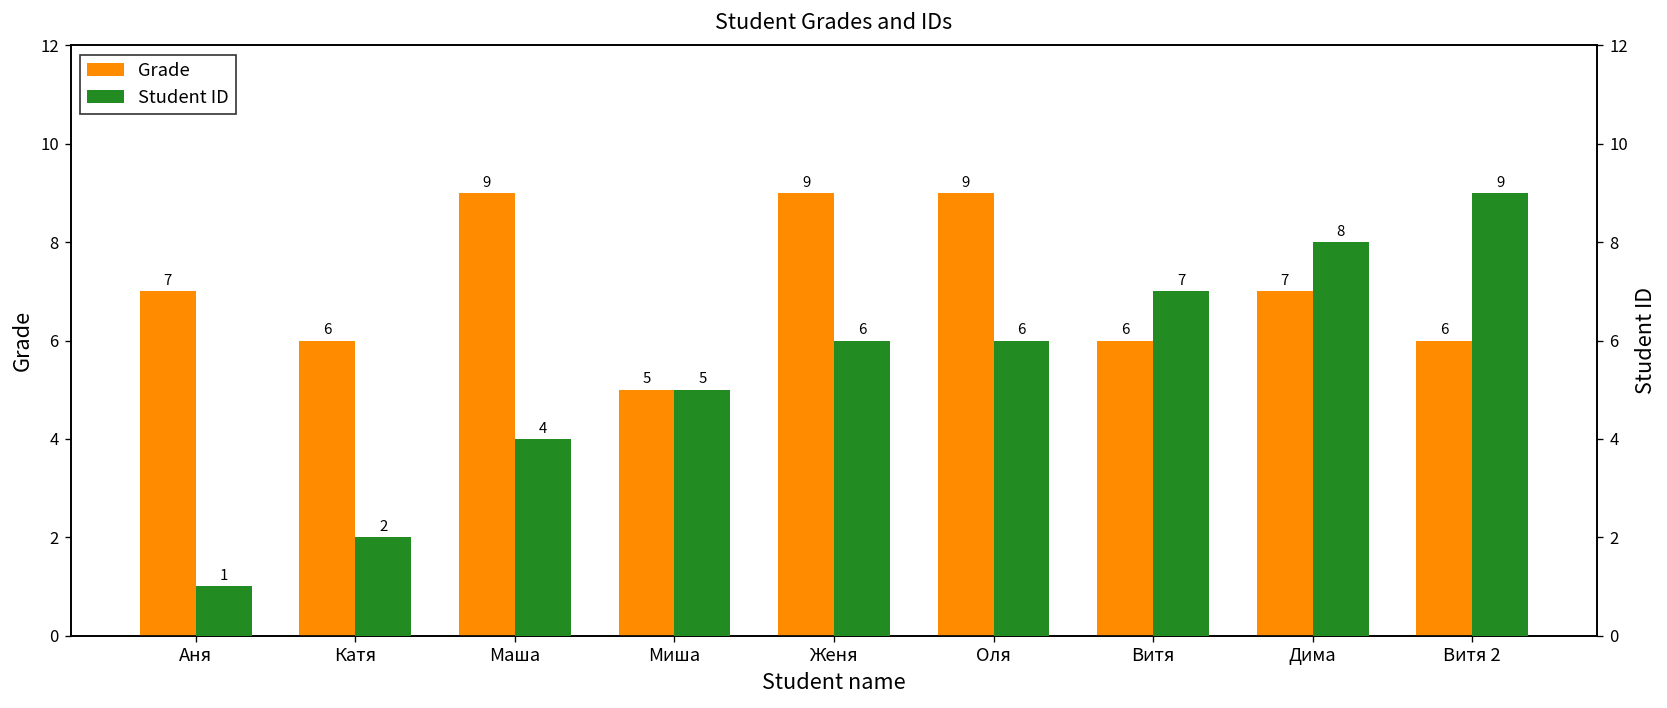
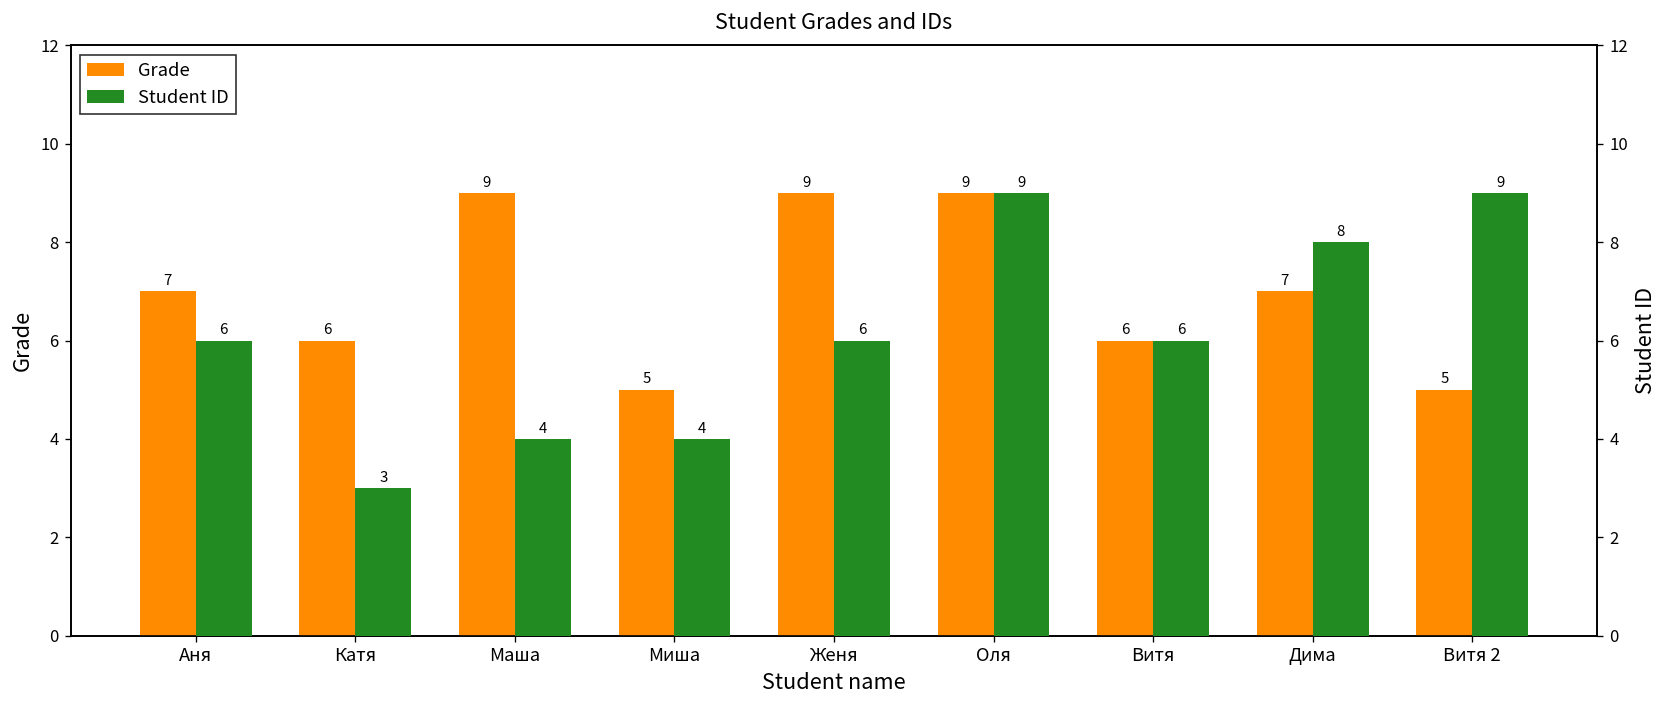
Grade, Витя 2: 6 -> 5
Student ID, Аня: 1 -> 6
Student ID, Катя: 2 -> 3
Student ID, Миша: 5 -> 4
Student ID, Оля: 6 -> 9
Student ID, Витя: 7 -> 6
